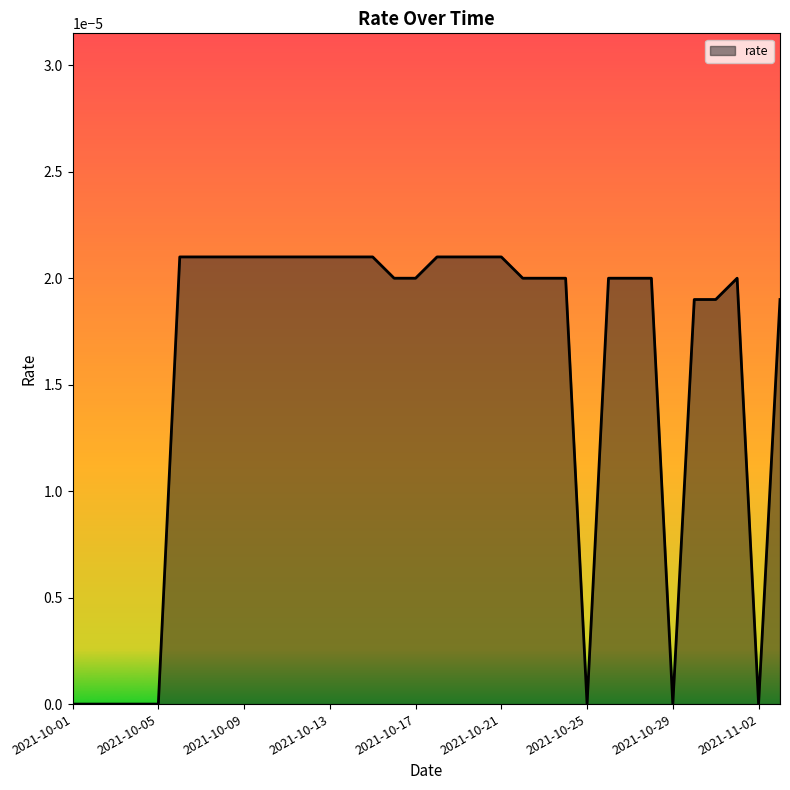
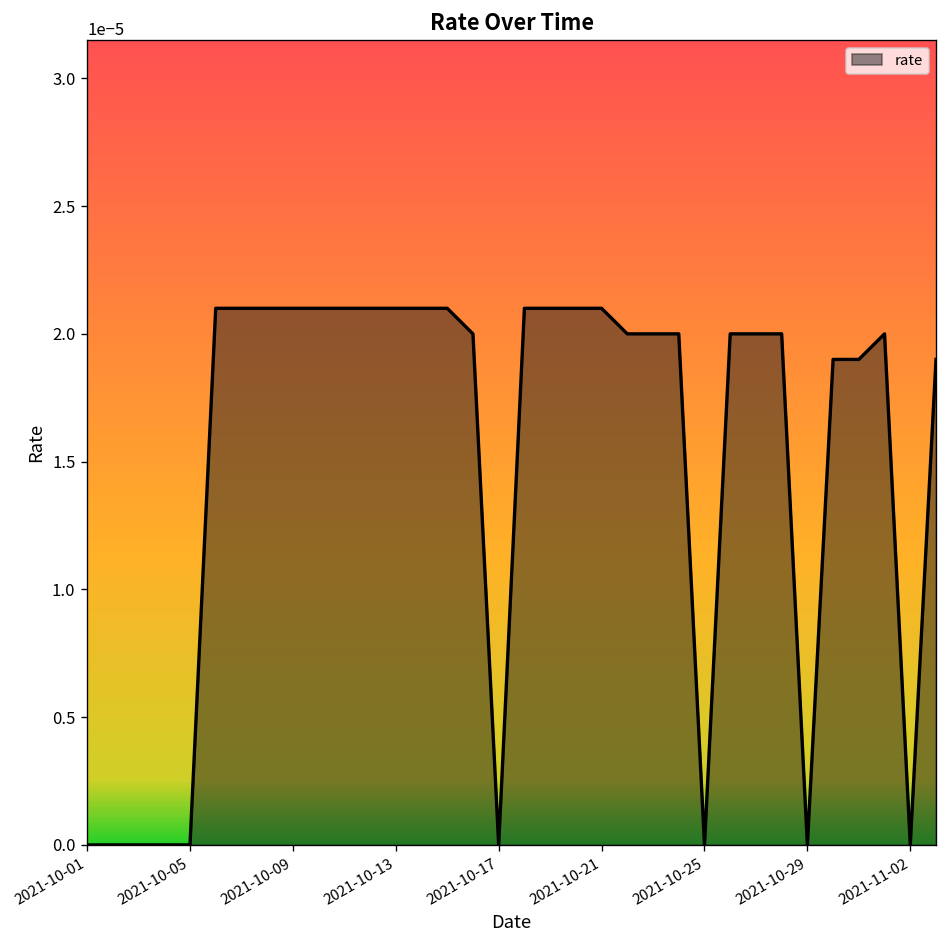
2021-10-17: 0.00002 -> 0.00000
